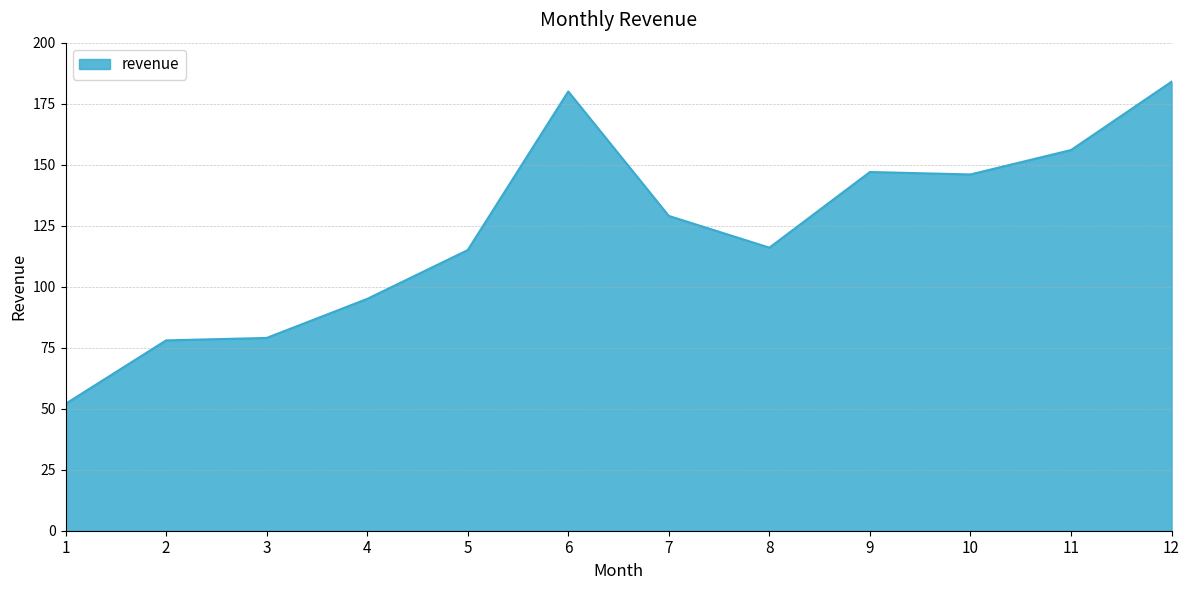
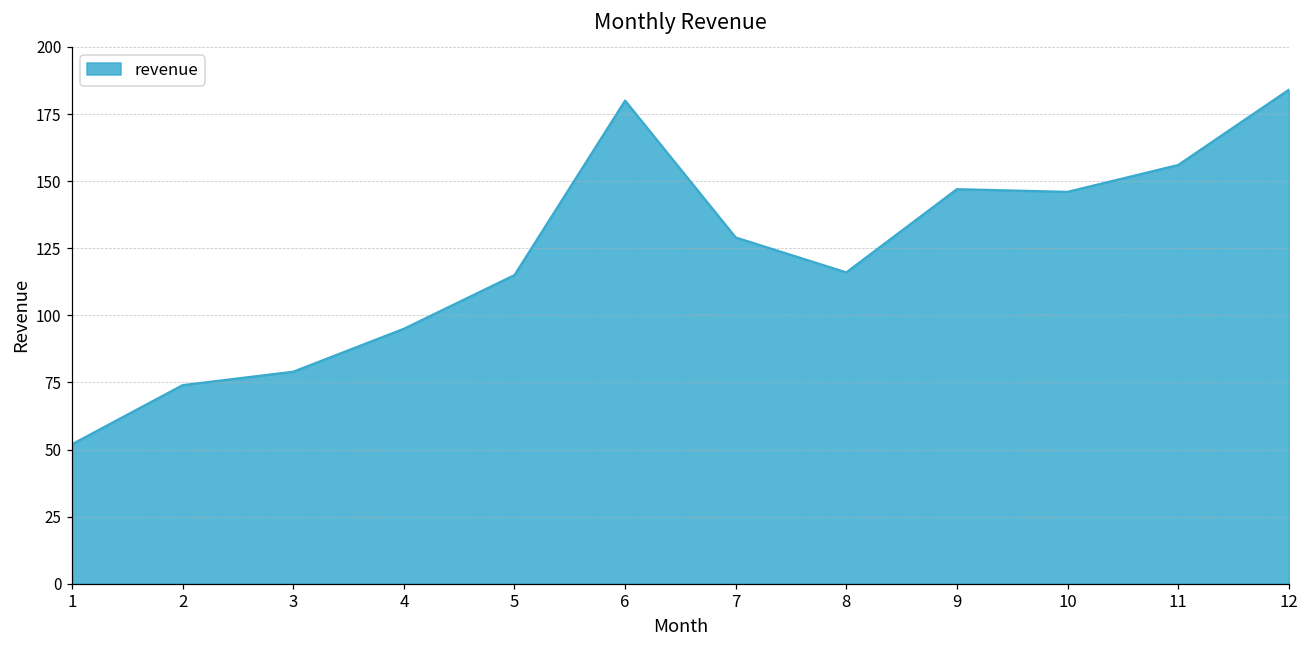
2: 78 -> 74
